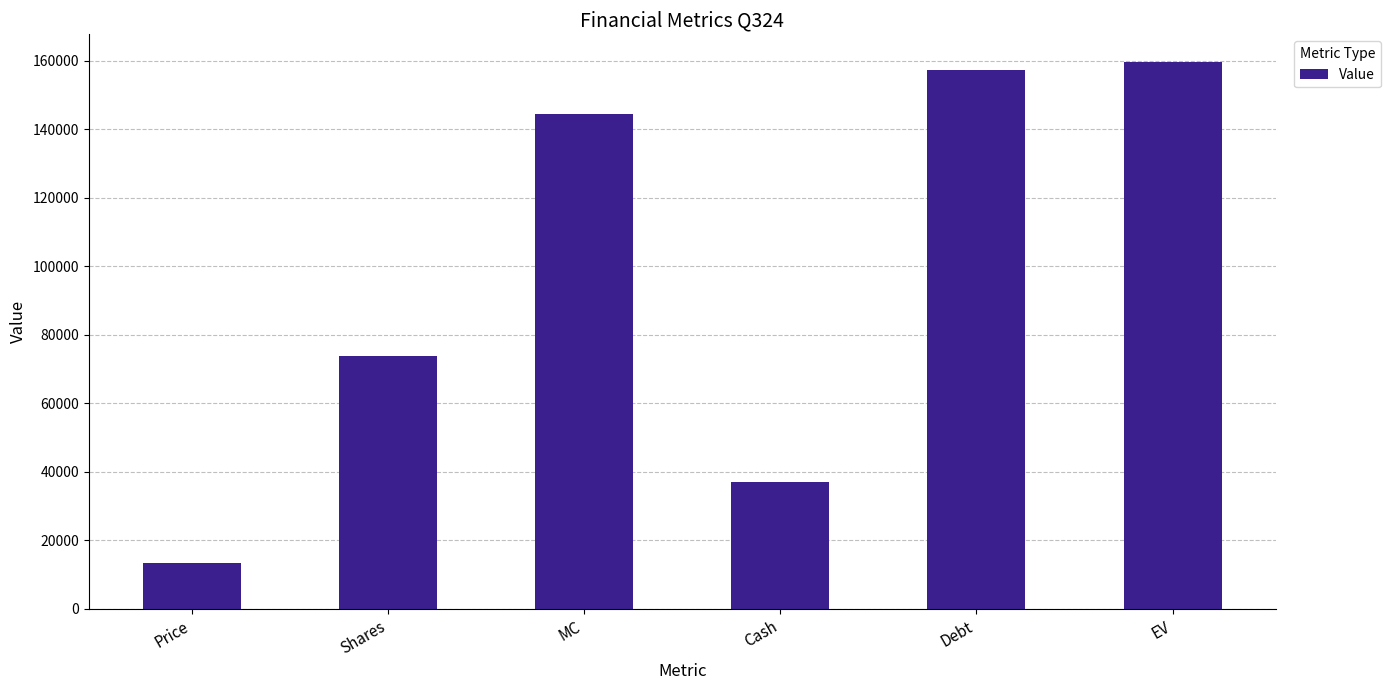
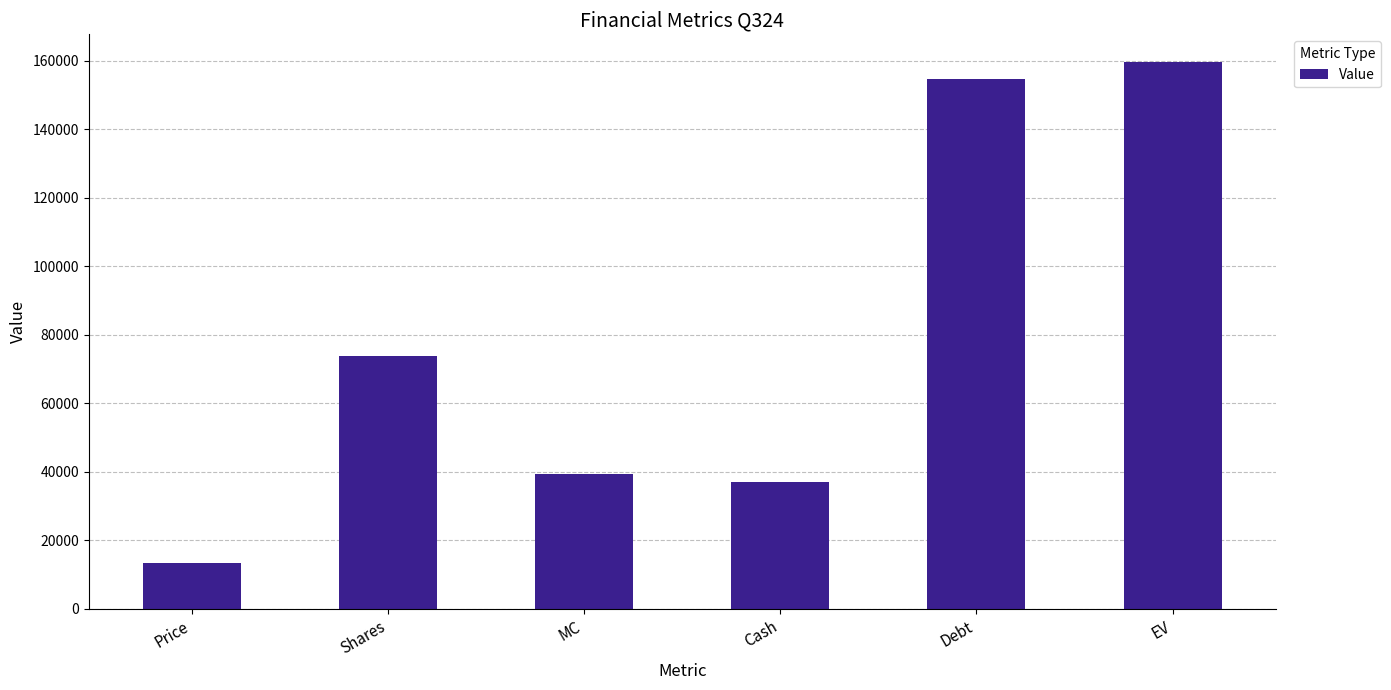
MC: 144000 -> 39000
Debt: 157000 -> 155000
